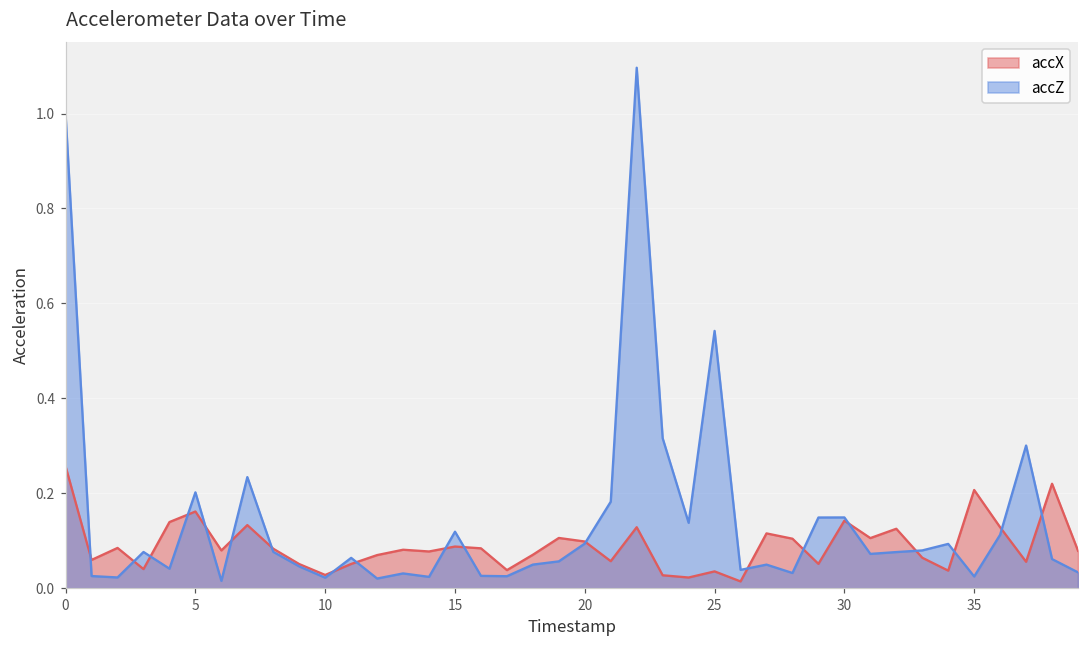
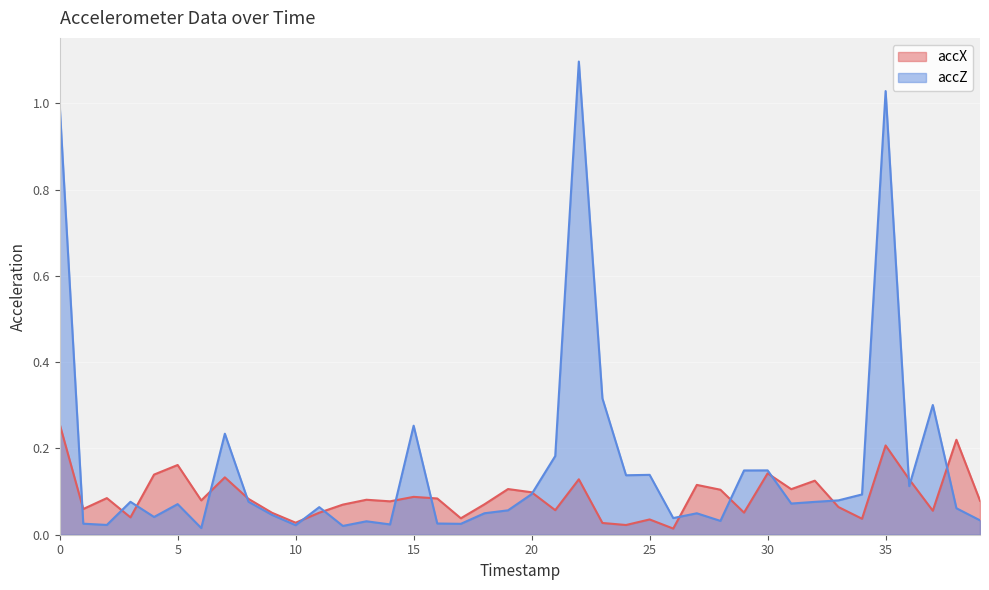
accZ, 5: 0.20 -> 0.07
accZ, 15: 0.12 -> 0.25
accZ, 25: 0.54 -> 0.14
accZ, 35: 0.02 -> 1.03
